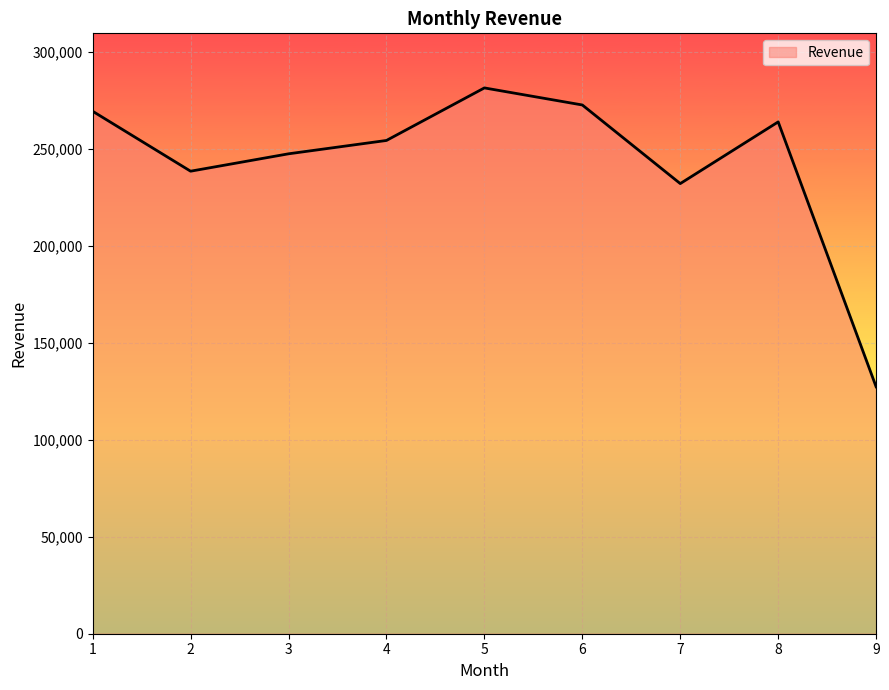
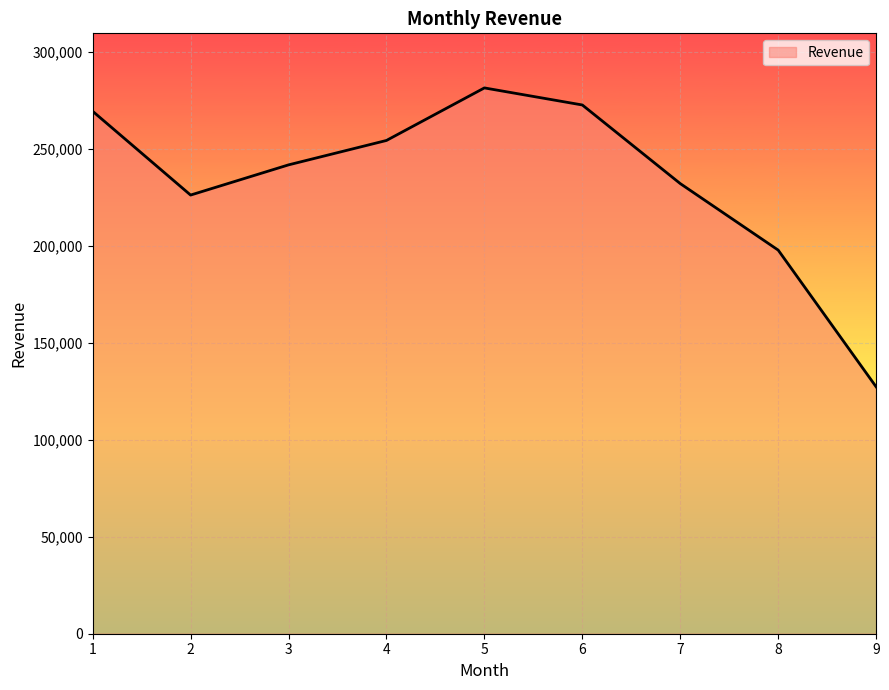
2: 239,000 -> 226,000
3: 247,000 -> 242,000
8: 264,000 -> 198,000
